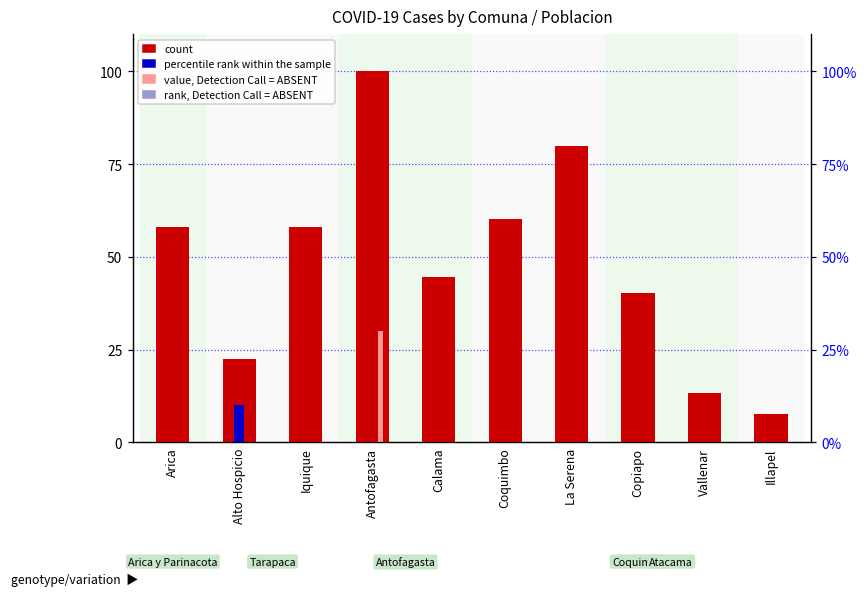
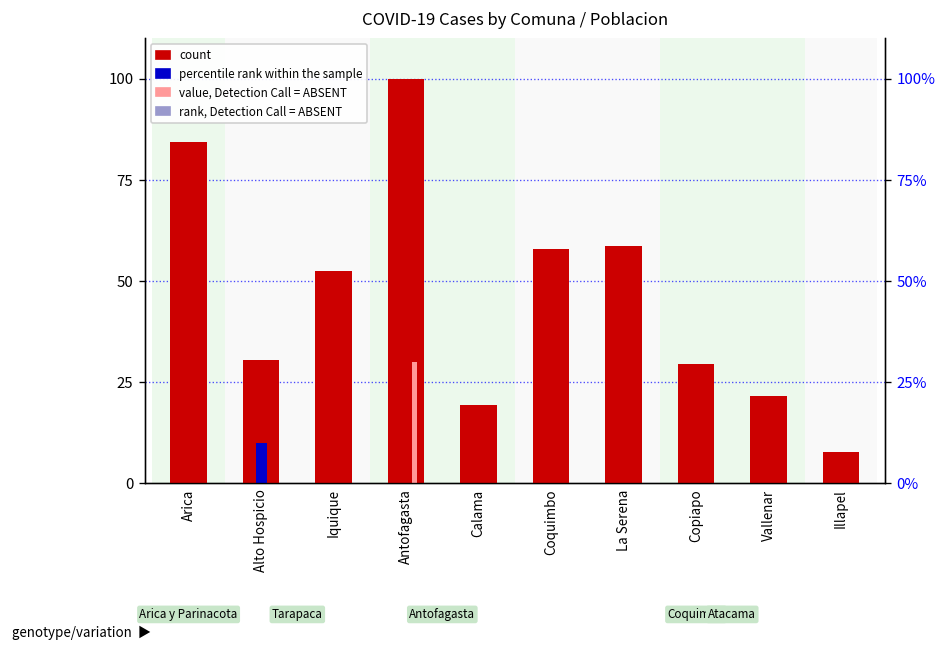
count, Arica: 58 -> 84
count, Alto Hospicio: 23 -> 31
count, Iquique: 58 -> 52
count, Calama: 45 -> 19
count, Coquimbo: 60 -> 58
count, La Serena: 80 -> 59
count, Copiapo: 40 -> 30
count, Vallenar: 13 -> 22
